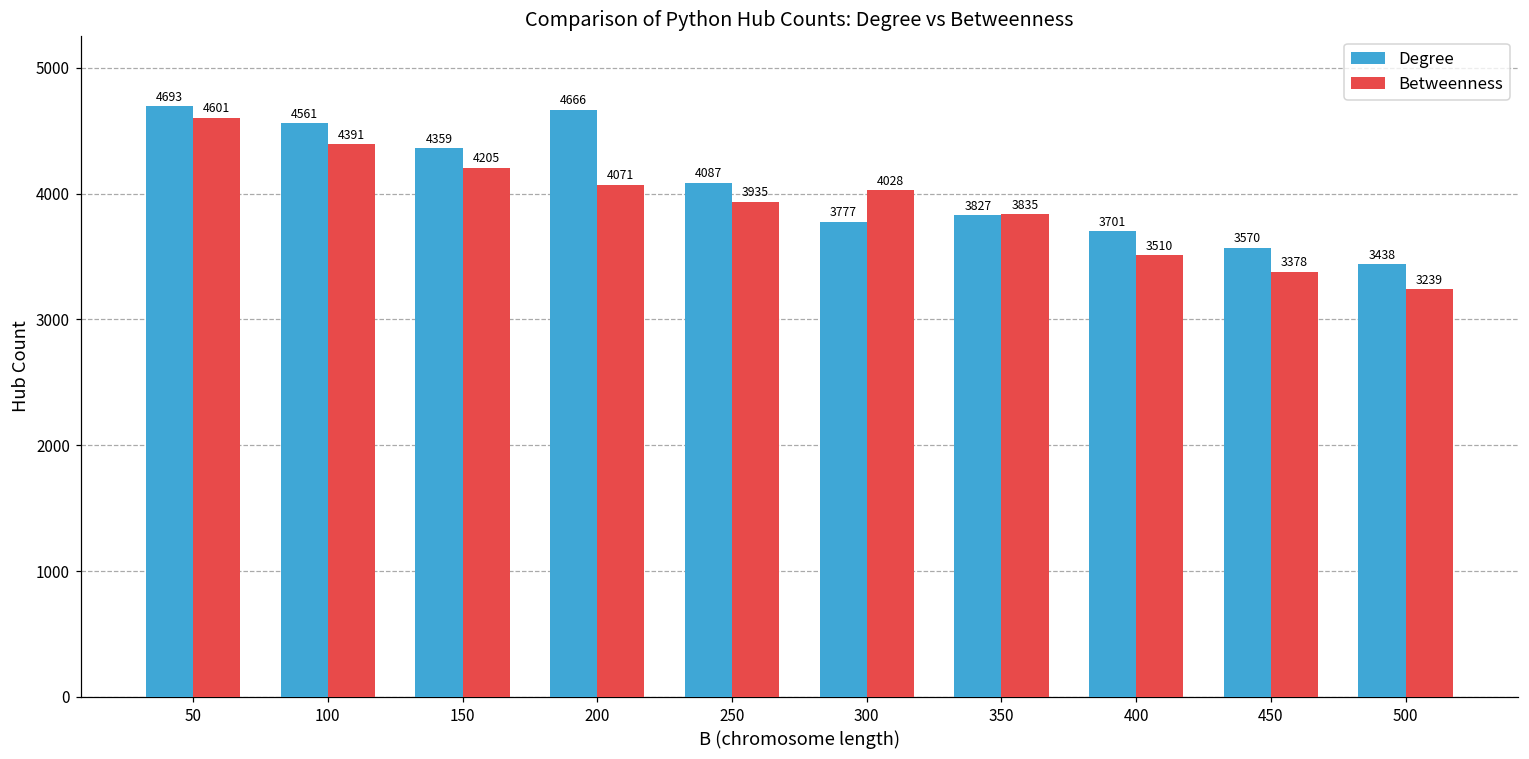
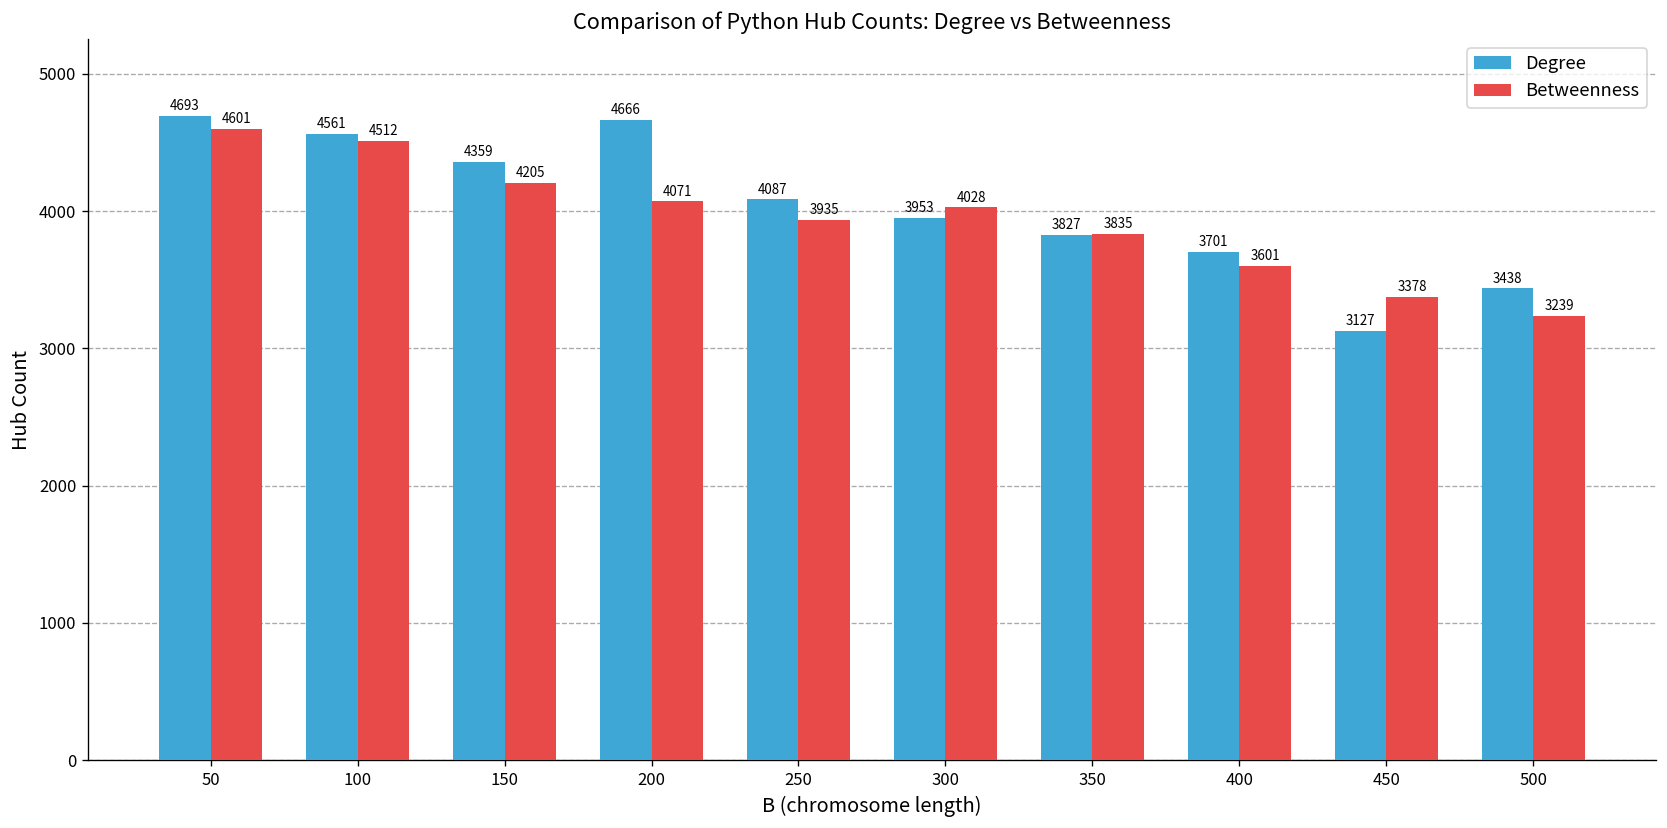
Betweenness, 100: 4391 -> 4512
Degree, 300: 3777 -> 3953
Betweenness, 400: 3510 -> 3601
Degree, 450: 3570 -> 3127
